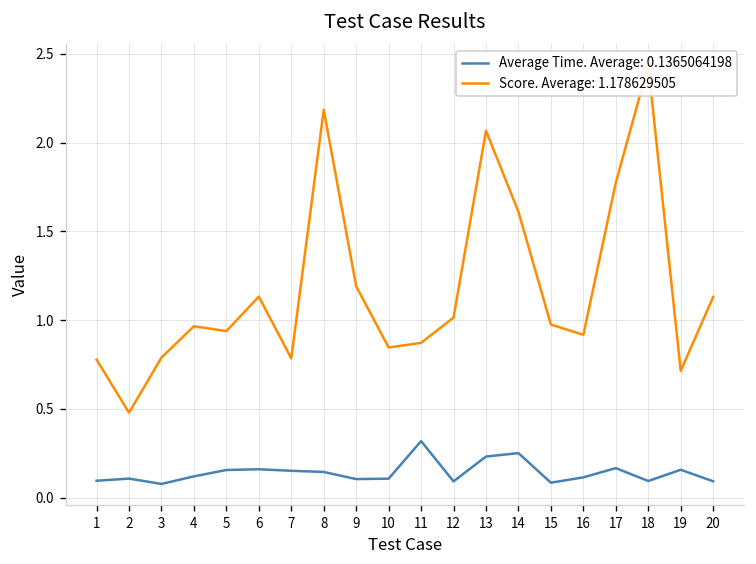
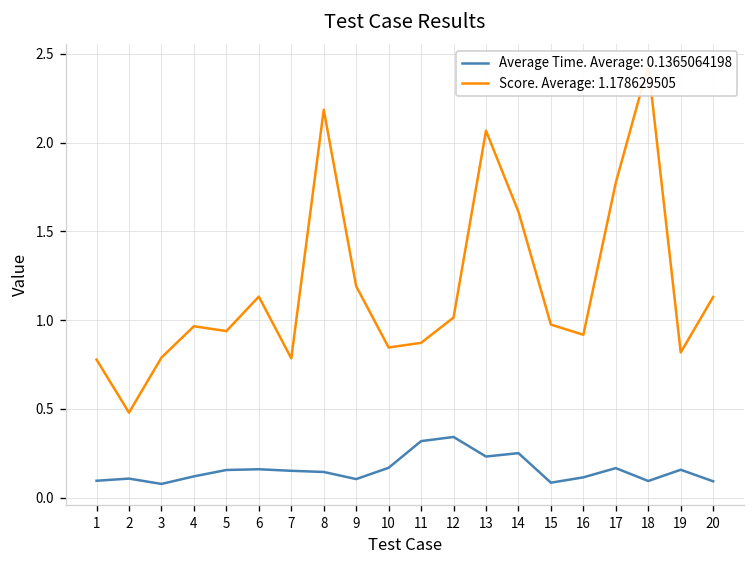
Average Time. Average: 0.1365064198, 10: 0.11 -> 0.17
Average Time. Average: 0.1365064198, 12: 0.09 -> 0.34
Score. Average: 1.178629505, 19: 0.71 -> 0.82
